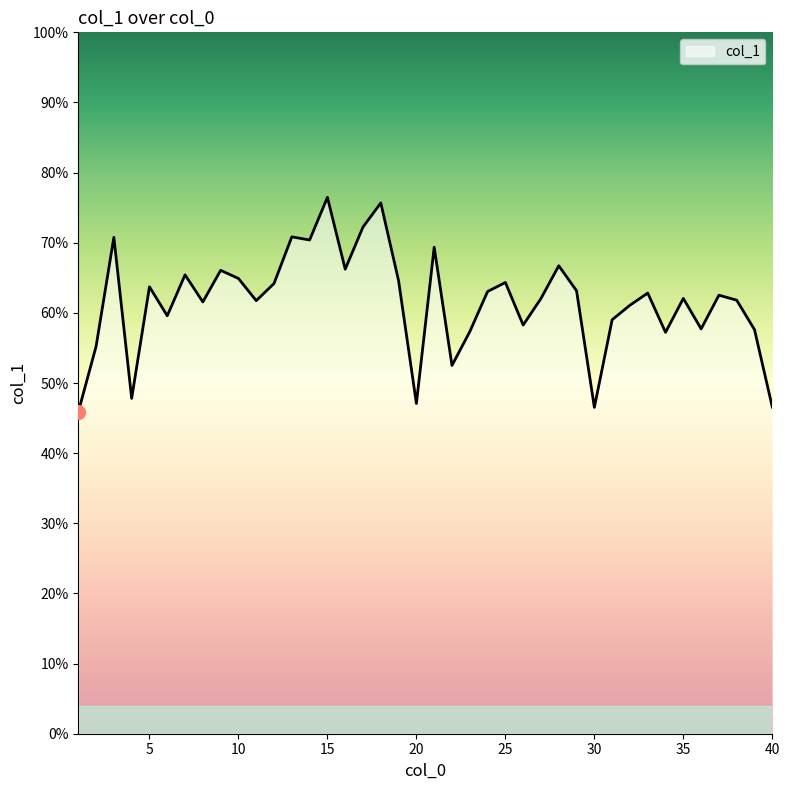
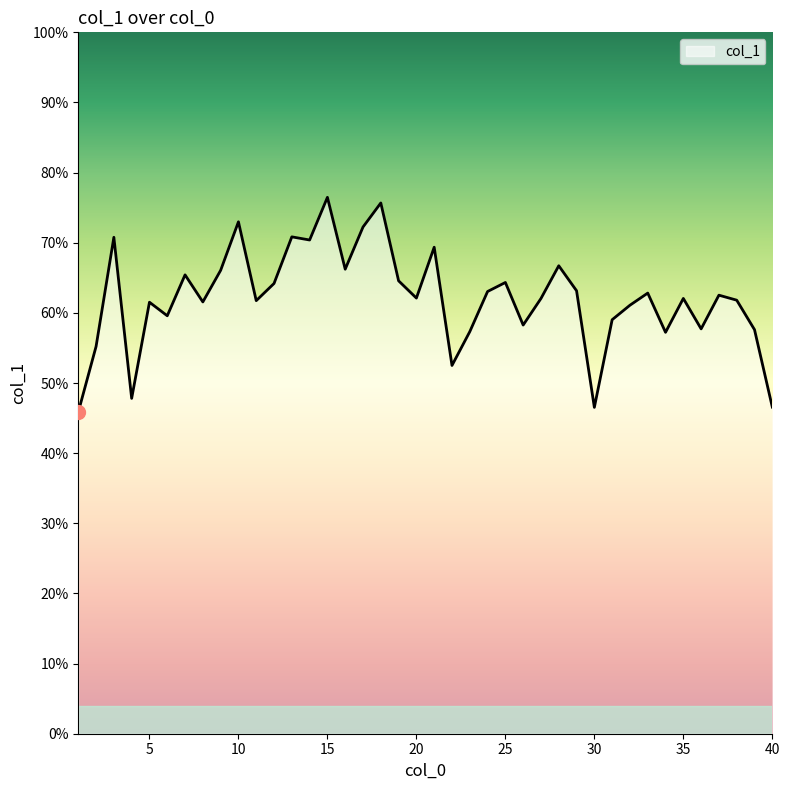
col_1, 5: 64% -> 62%
col_1, 10: 65% -> 73%
col_1, 20: 47% -> 62%
